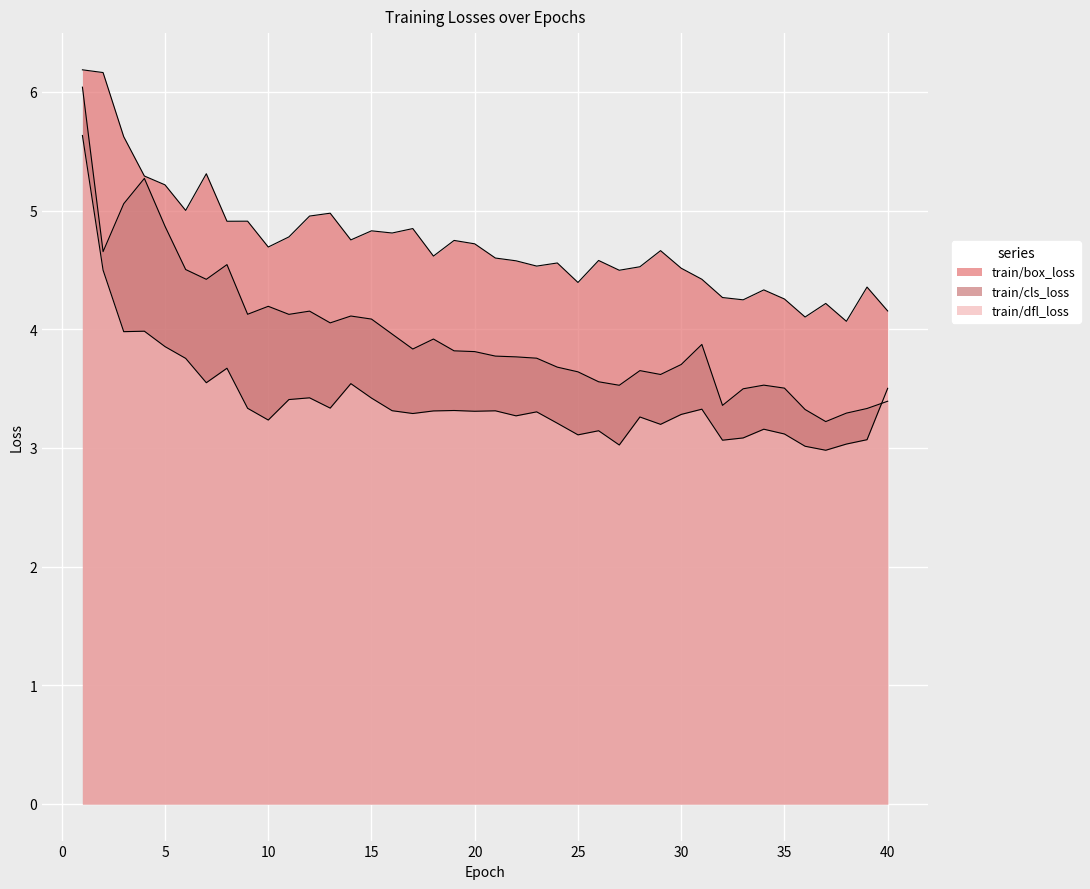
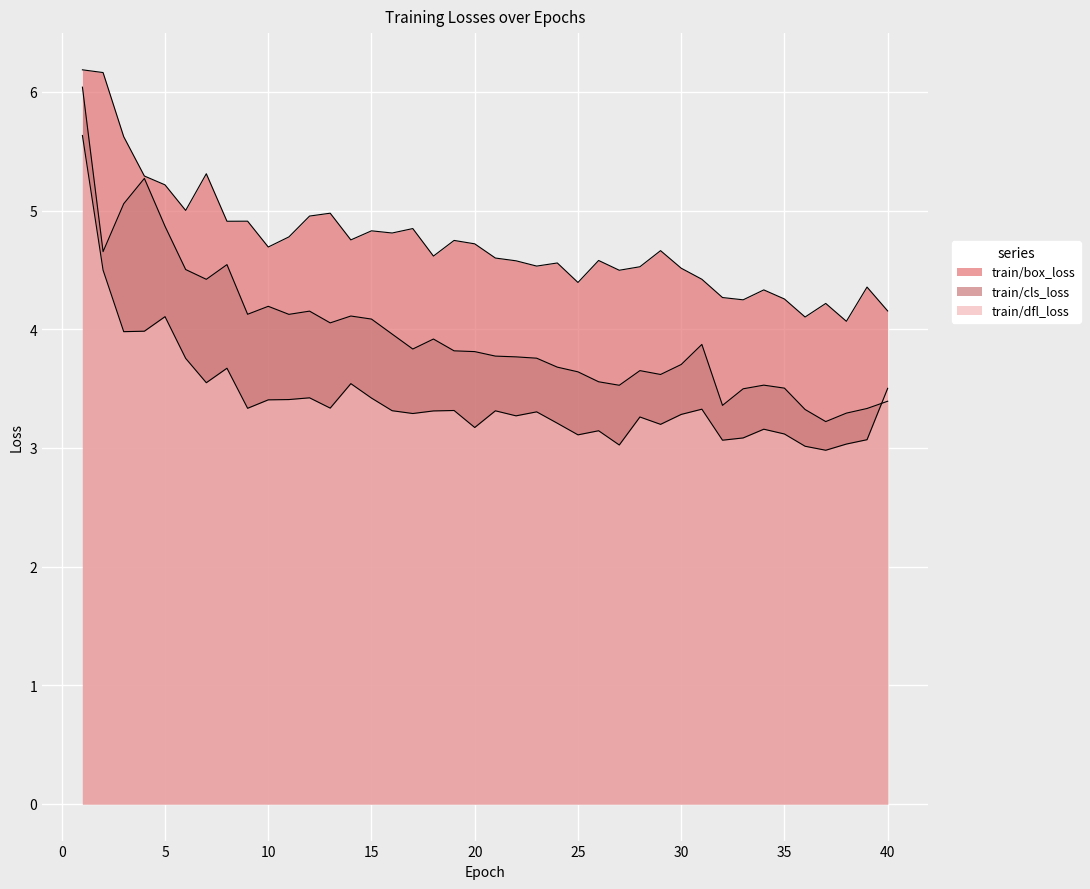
train/dfl_loss, 5: 3.85 -> 4.11
train/dfl_loss, 10: 3.23 -> 3.40
train/dfl_loss, 20: 3.31 -> 3.17
